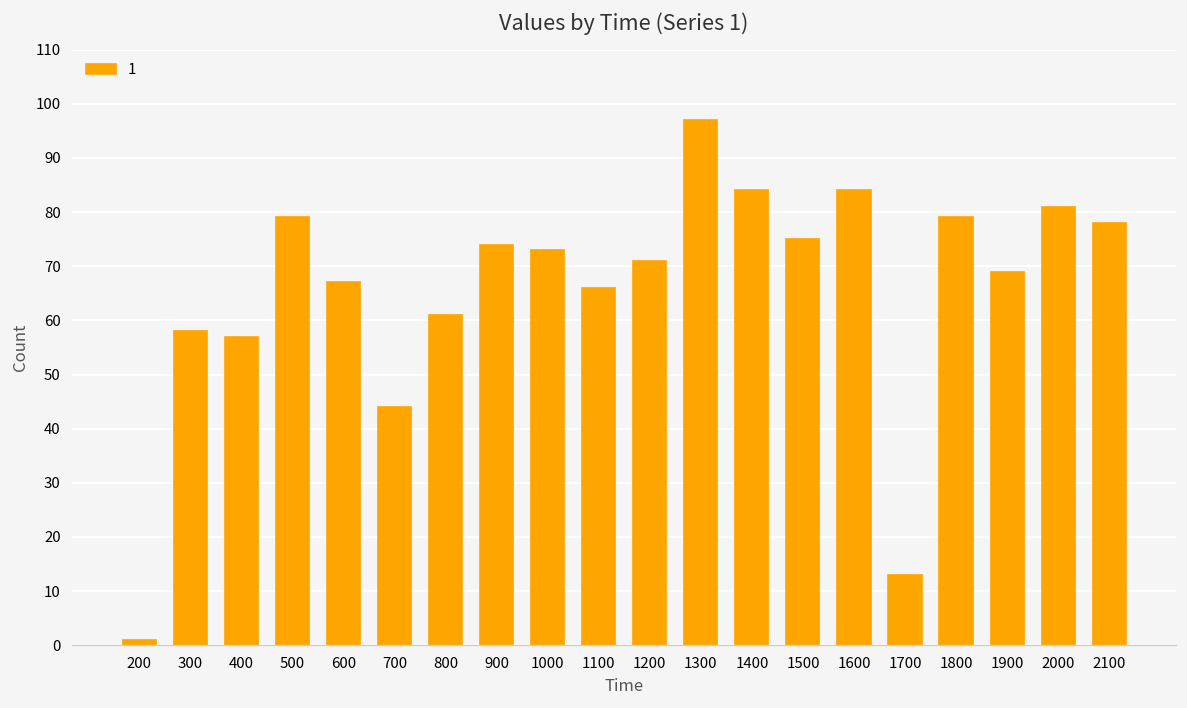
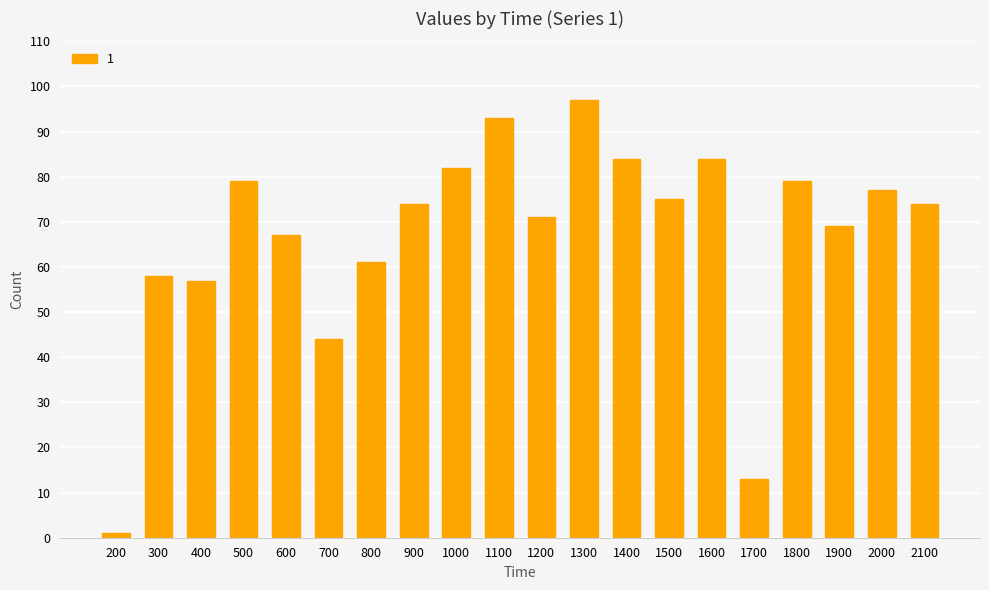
1000: 73 -> 82
1100: 66 -> 93
2000: 81 -> 77
2100: 78 -> 74
